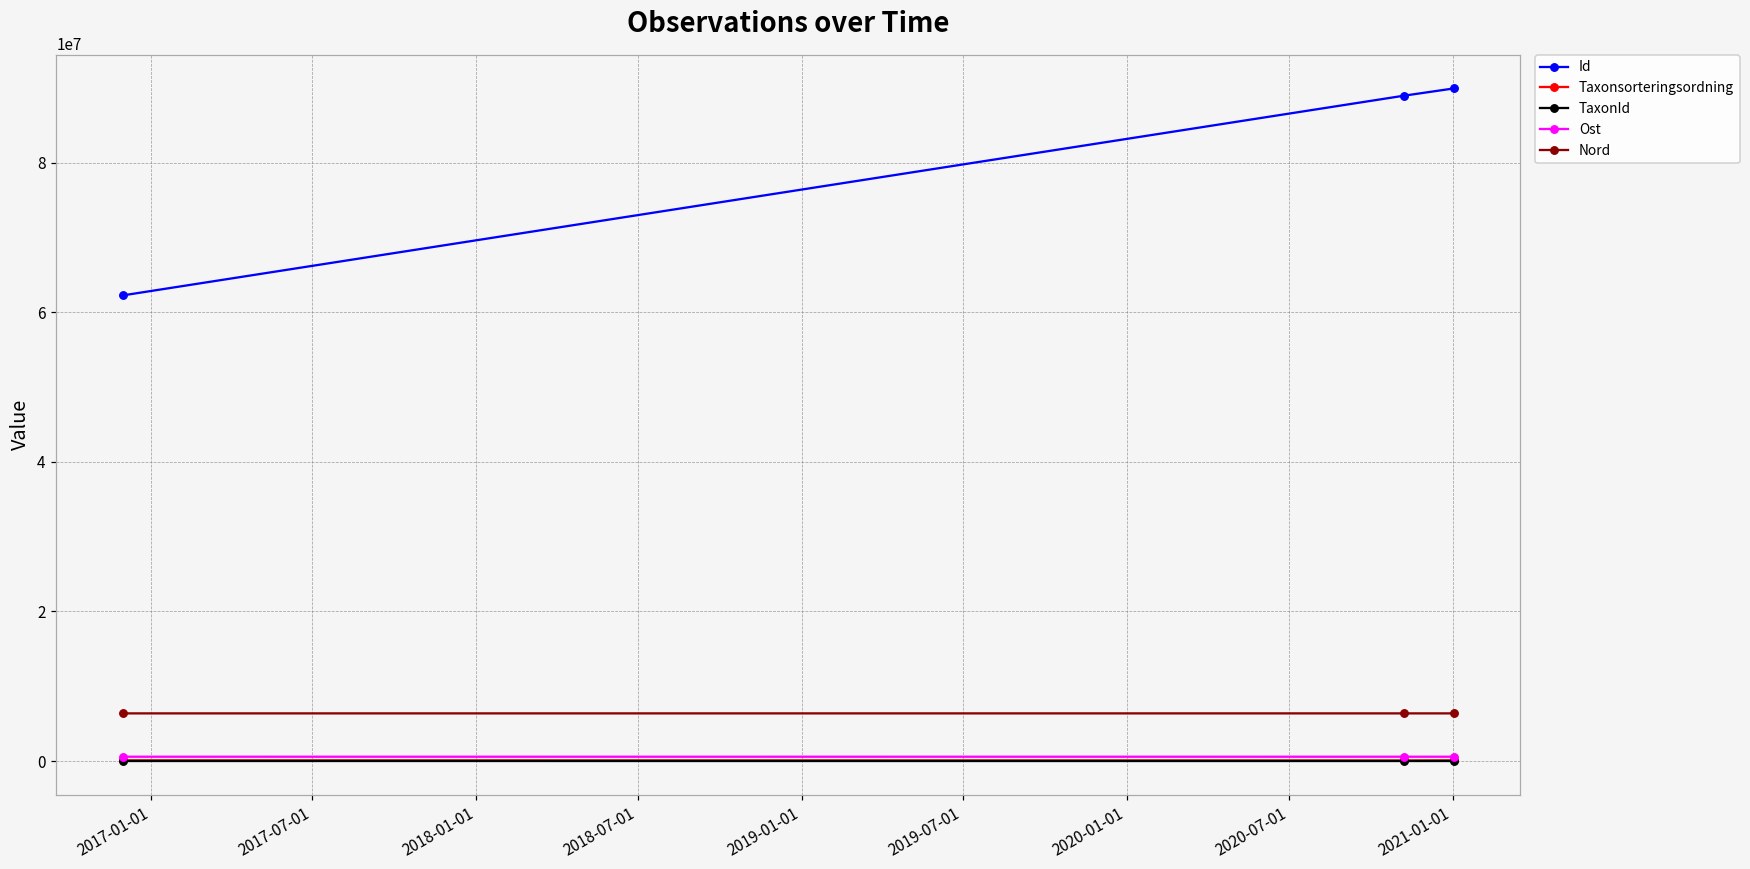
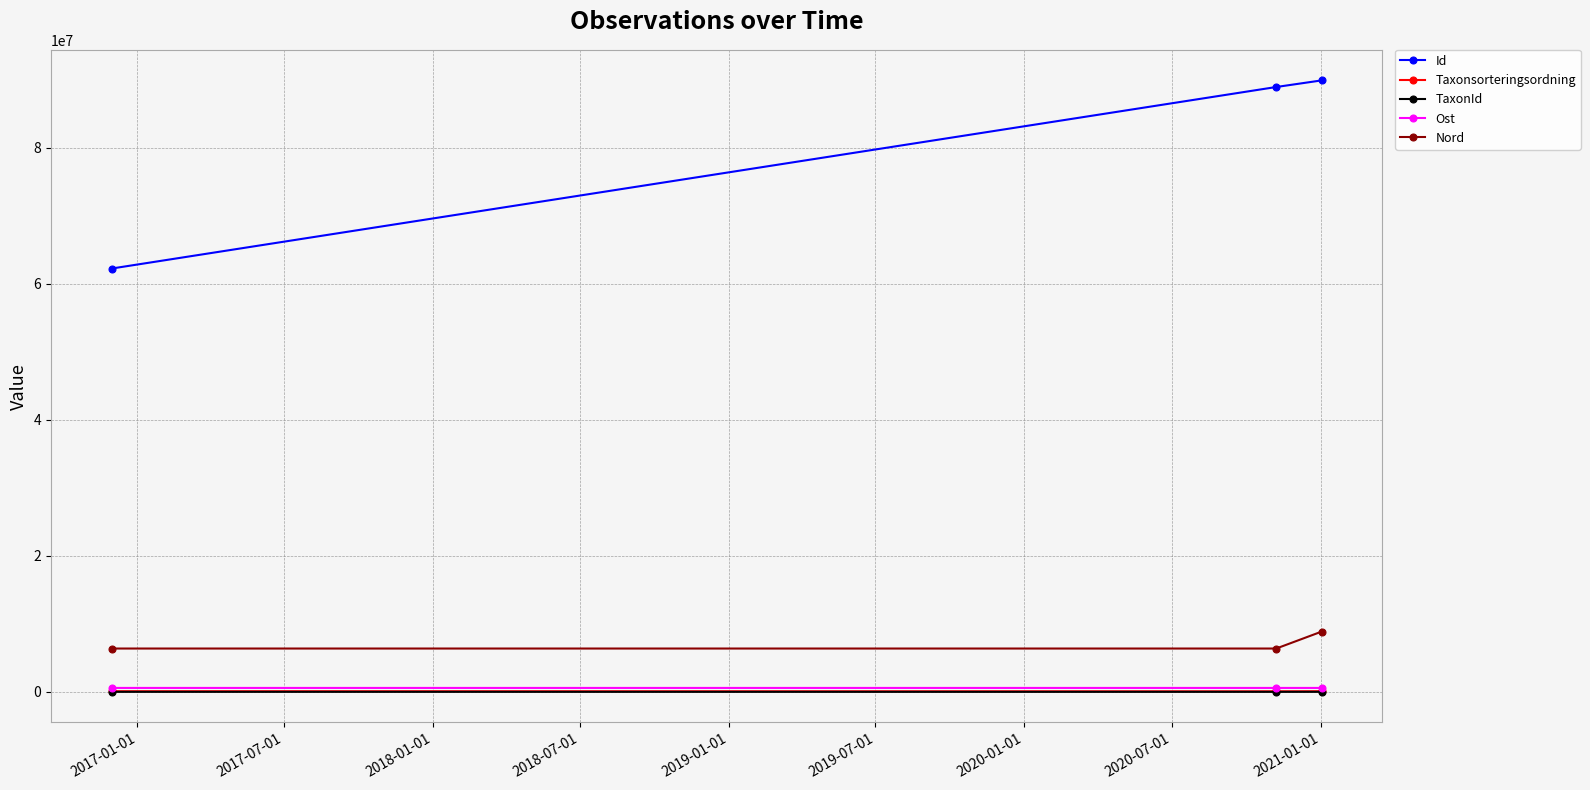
Nord, 2021-01-01: 6000000 -> 9000000
